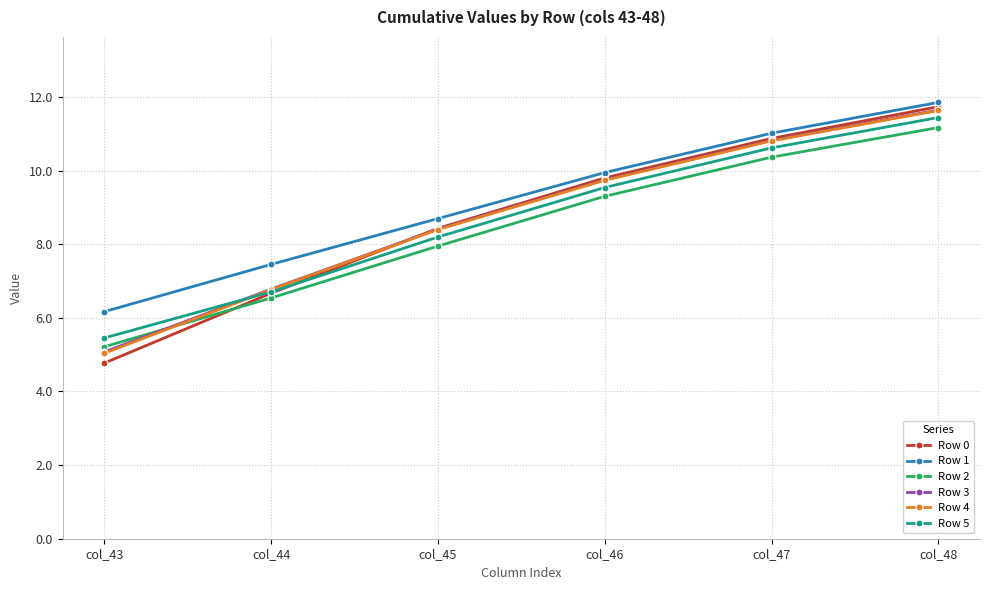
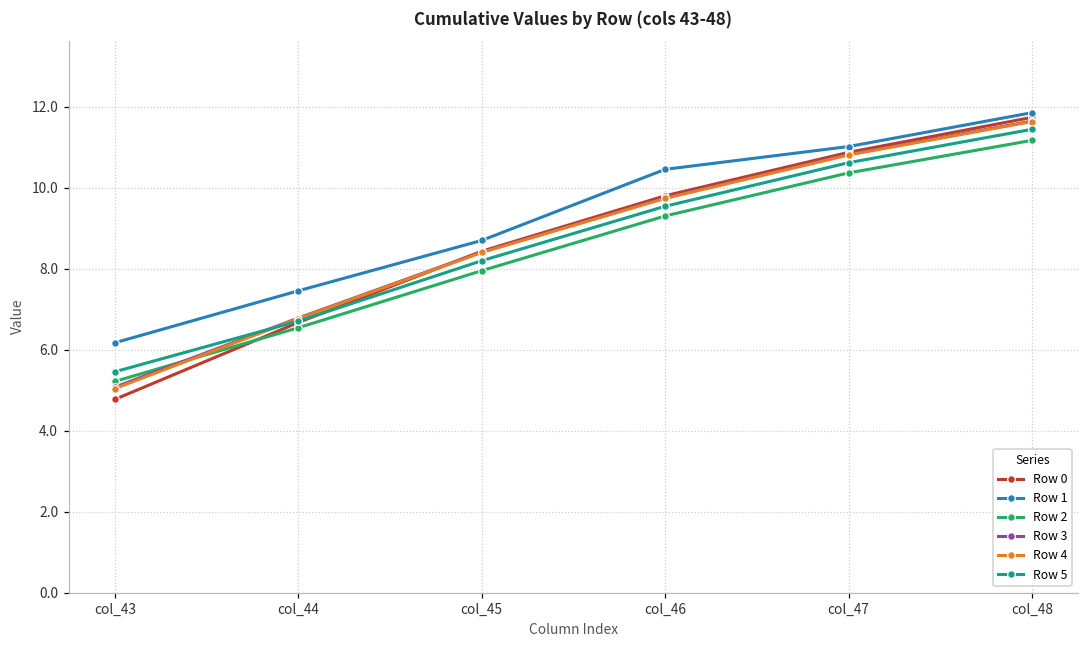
Row 1, col_46: 9.9 -> 10.5
